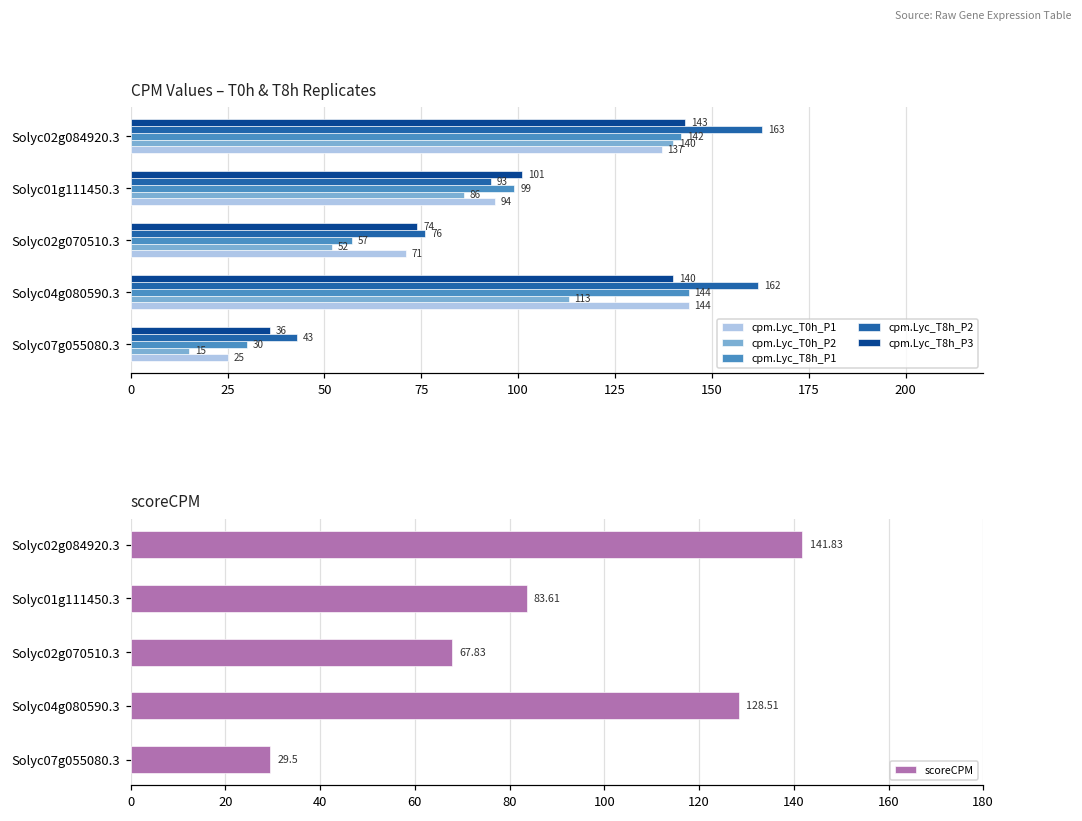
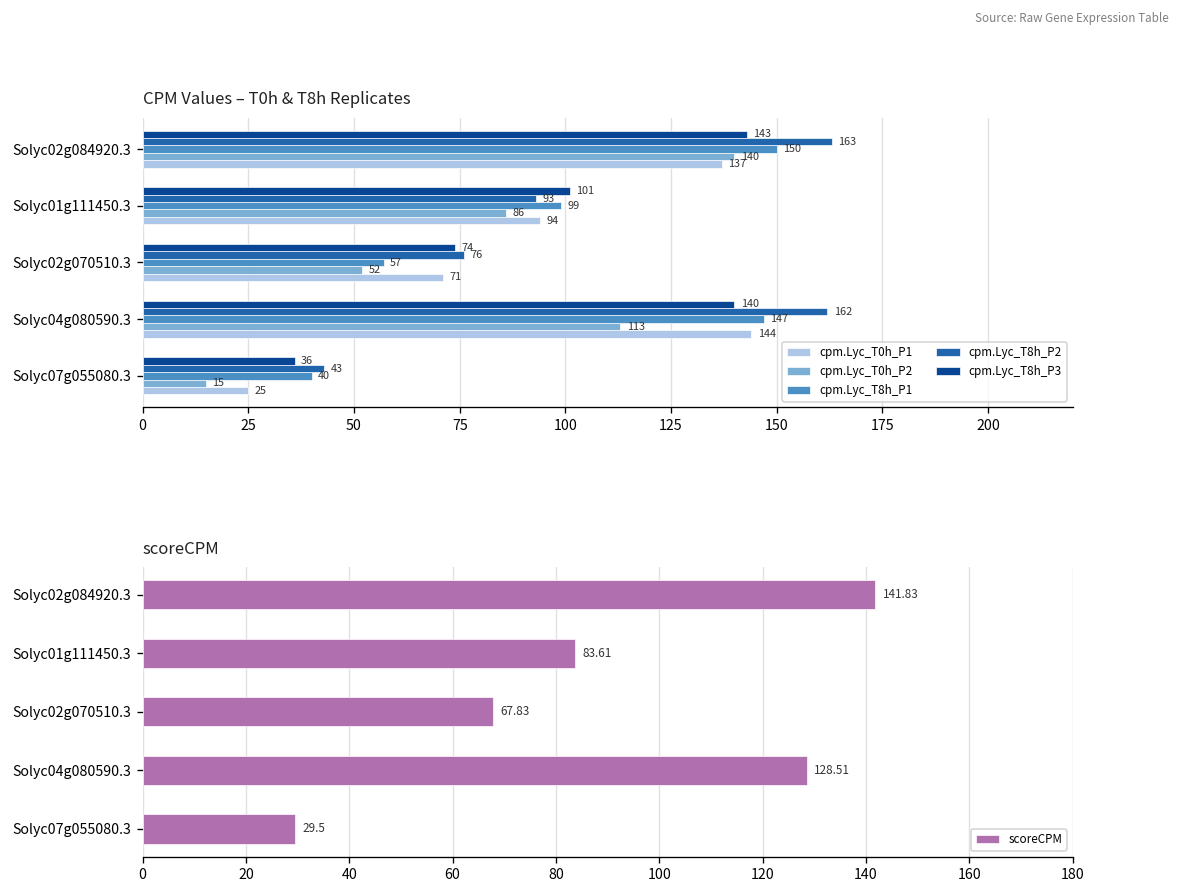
CPM Values – T0h & T8h Replicates, cpm.Lyc_T8h_P1, Solyc02g084920.3: 142 -> 150
CPM Values – T0h & T8h Replicates, cpm.Lyc_T8h_P1, Solyc04g080590.3: 144 -> 147
CPM Values – T0h & T8h Replicates, cpm.Lyc_T8h_P1, Solyc07g055080.3: 30 -> 40
